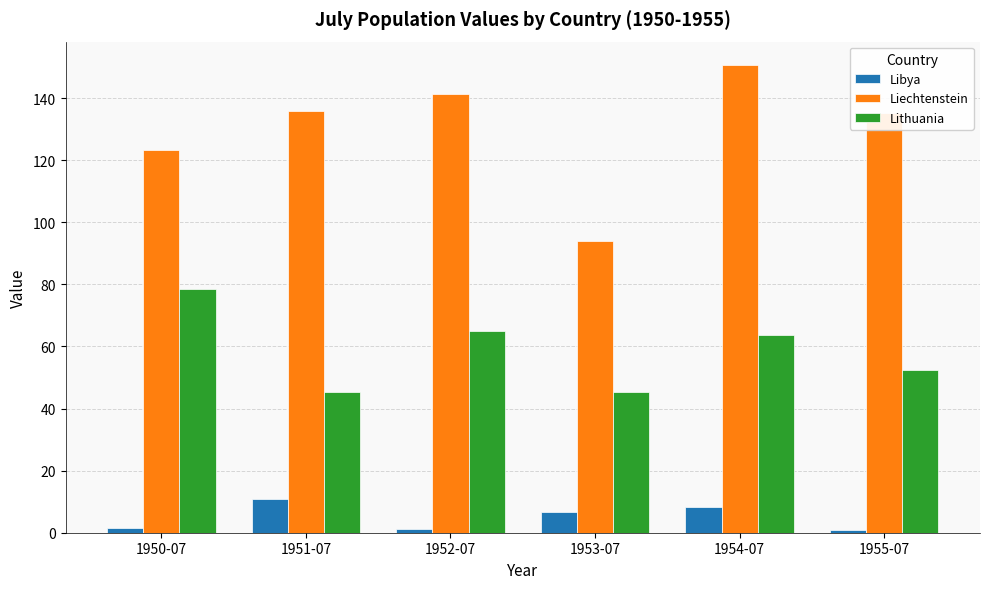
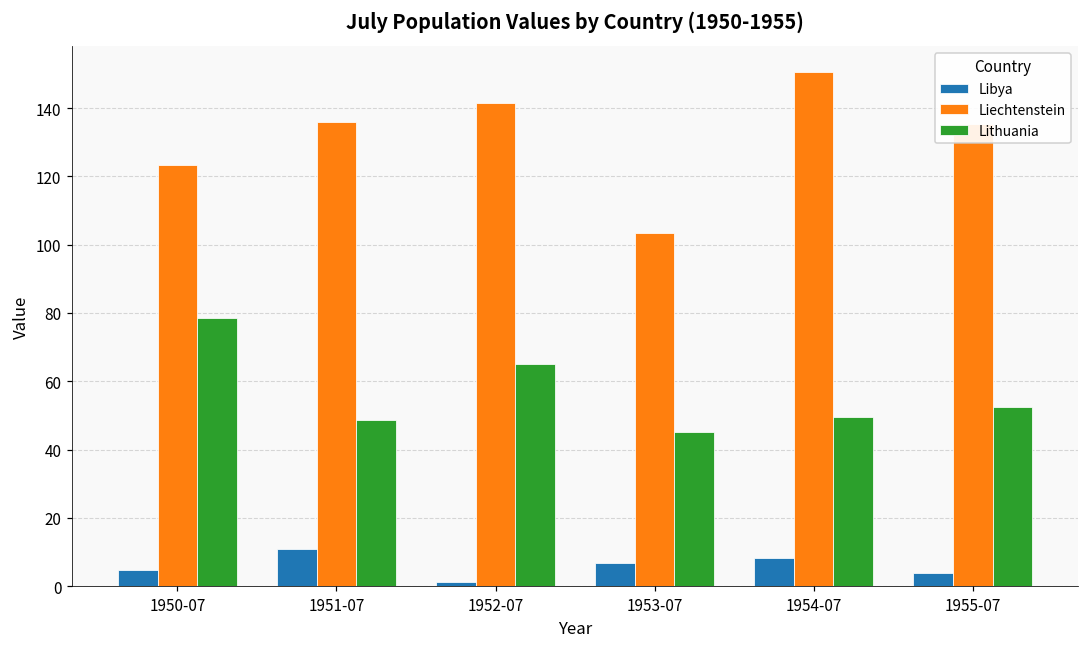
Libya, 1950-07: 2 -> 5
Lithuania, 1951-07: 45 -> 49
Liechtenstein, 1953-07: 94 -> 103
Lithuania, 1954-07: 64 -> 50
Libya, 1955-07: 1 -> 4
